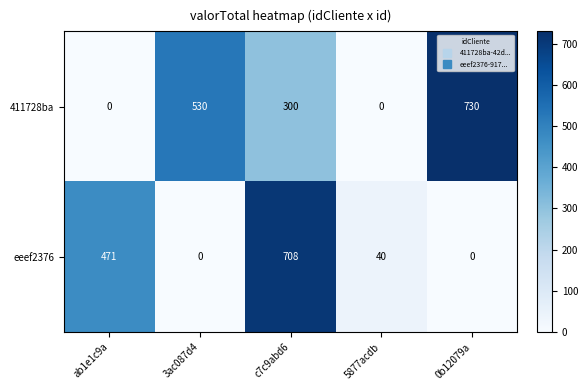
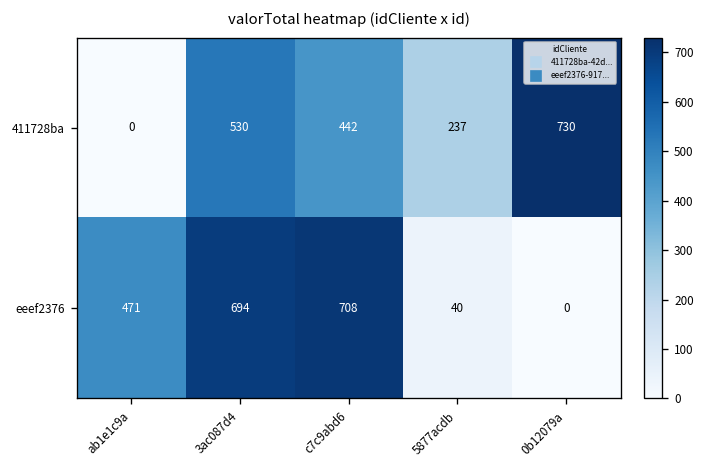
411728ba, c7c9abd6: 300 -> 442
411728ba, 5877acdb: 0 -> 237
eeef2376, 3ac087d4: 0 -> 694
